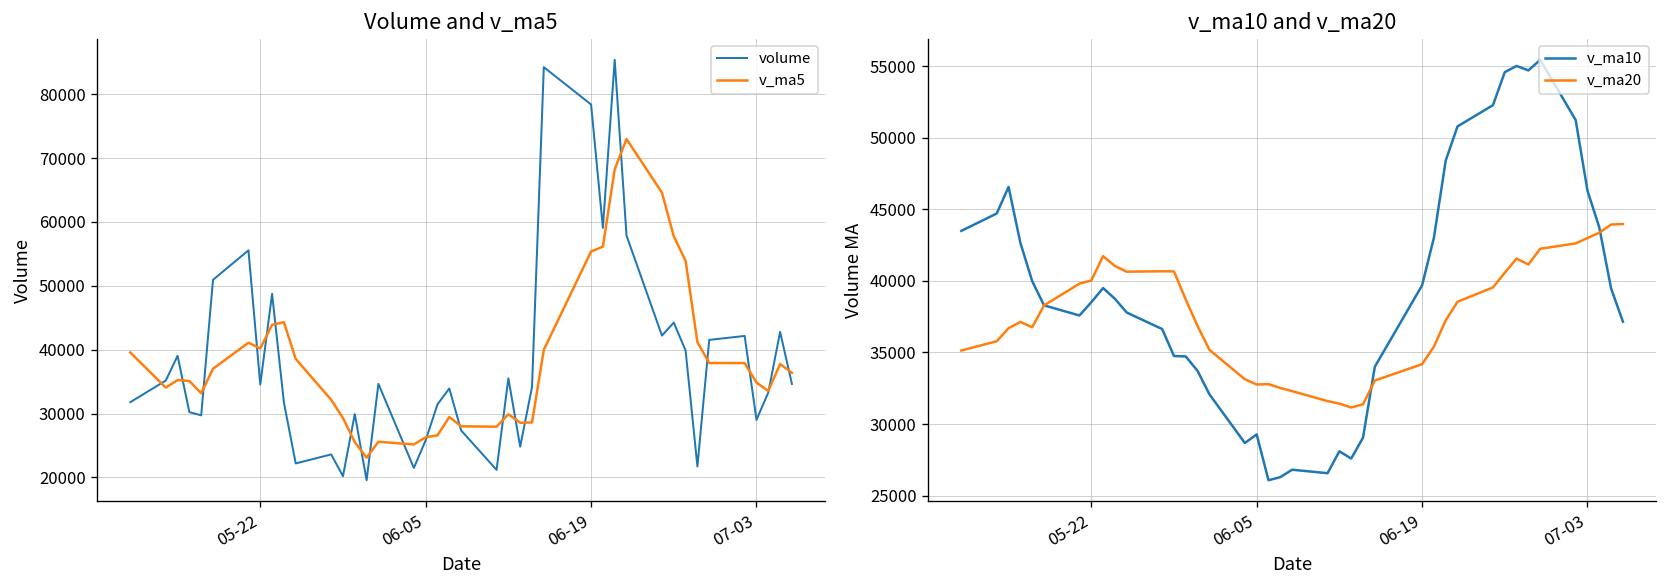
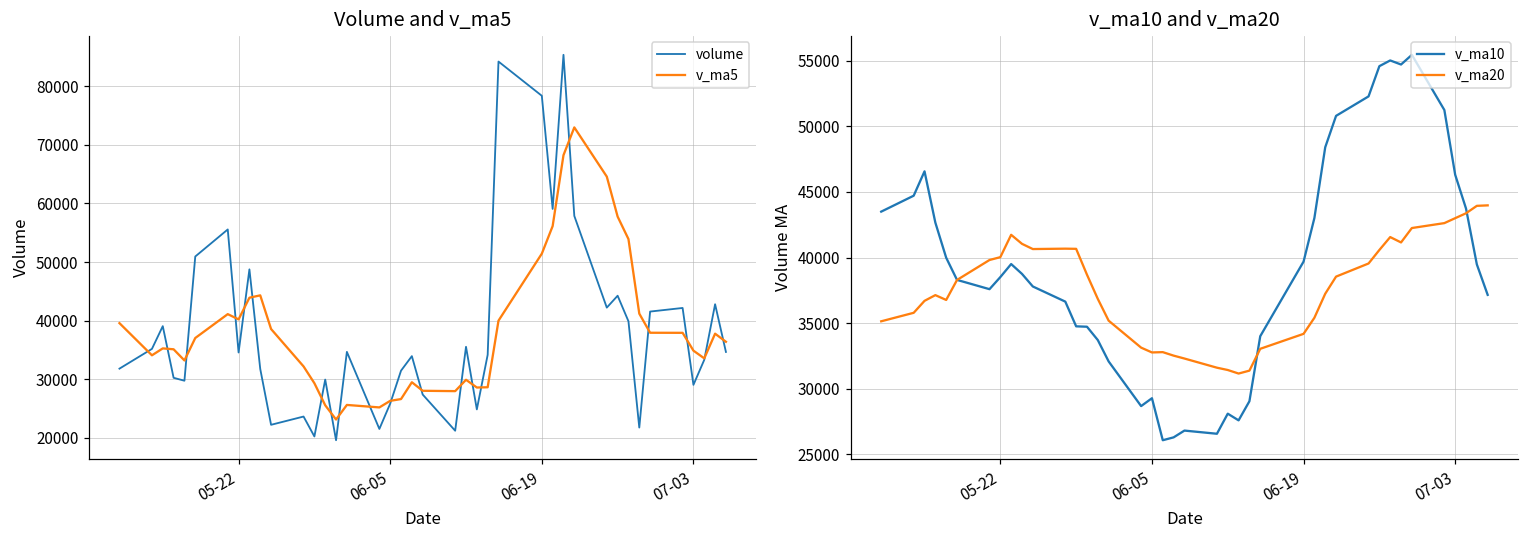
Volume and v_ma5, v_ma5, 06-19: 55000 -> 51000
